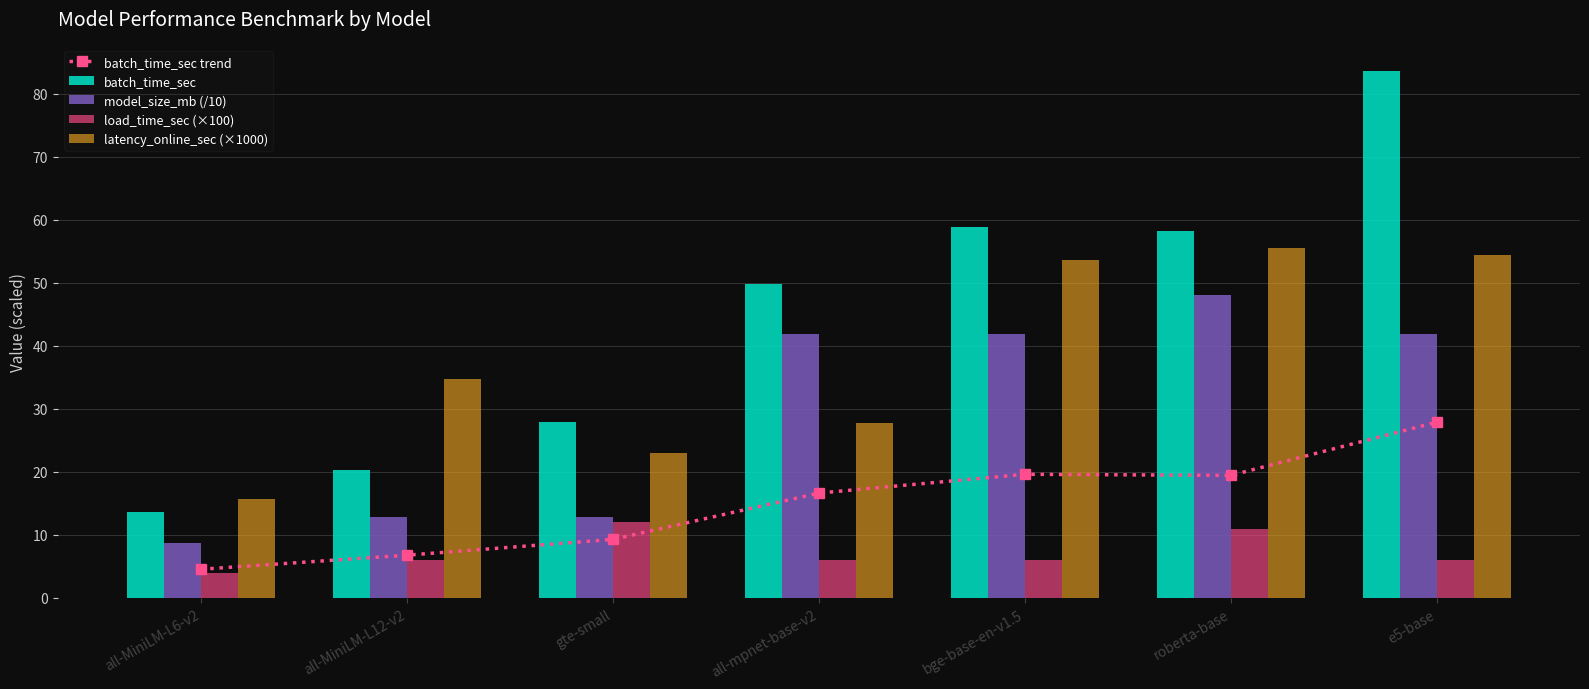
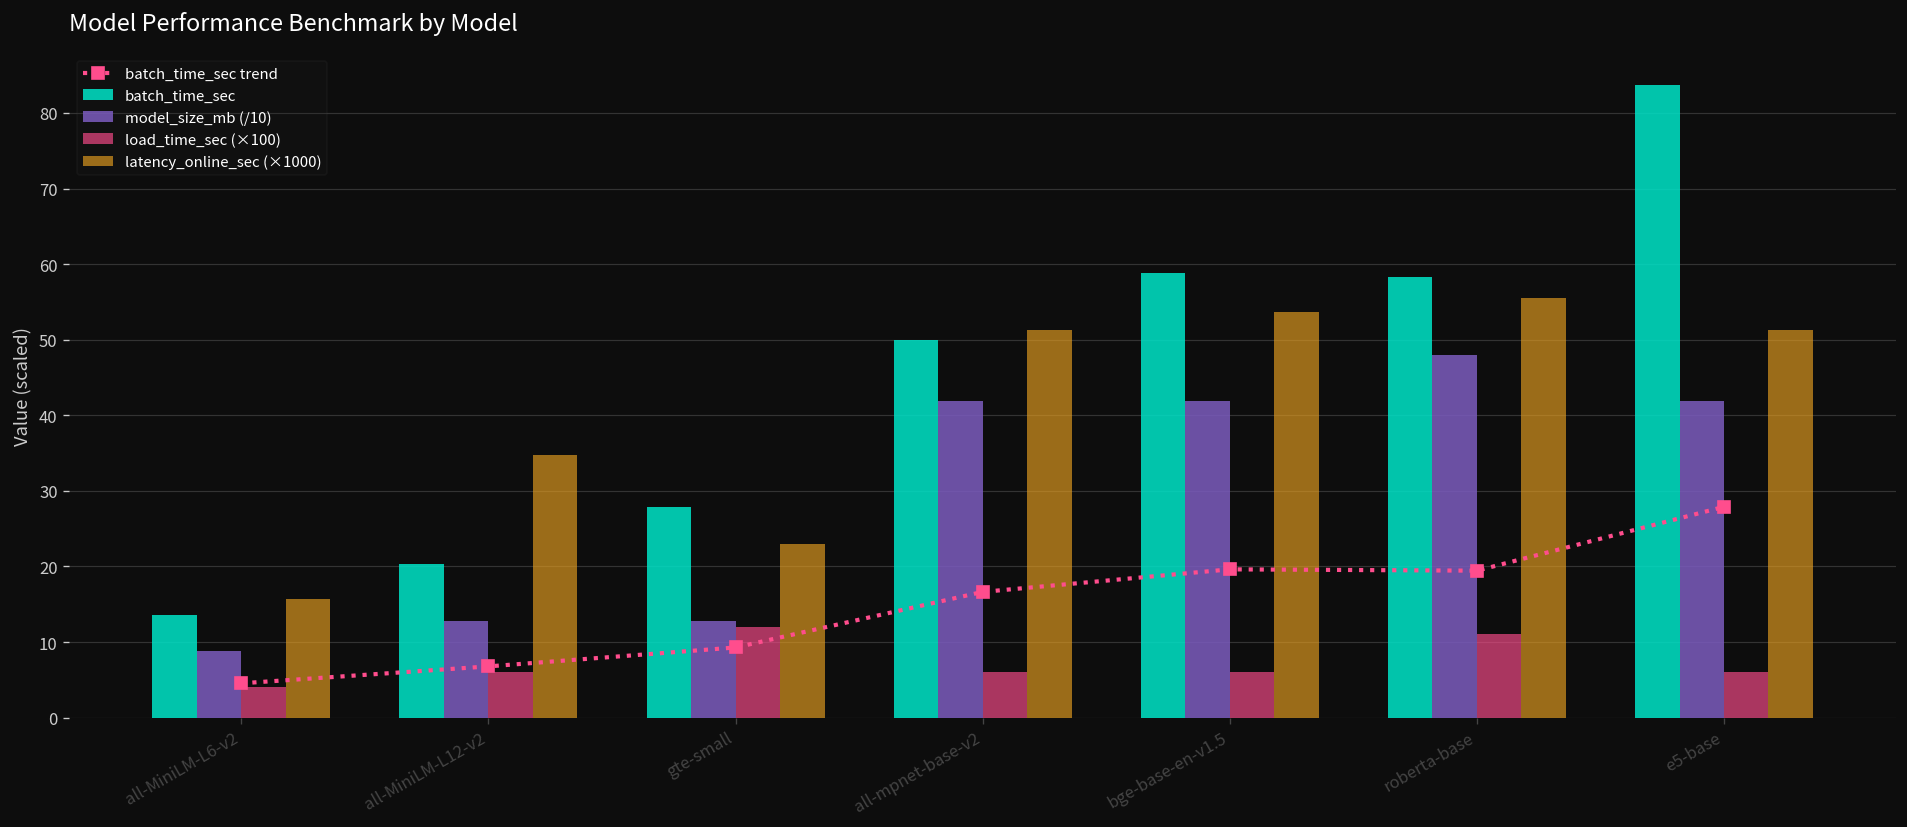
latency_online_sec (×1000), all-mpnet-base-v2: 28 -> 51
latency_online_sec (×1000), e5-base: 55 -> 51
